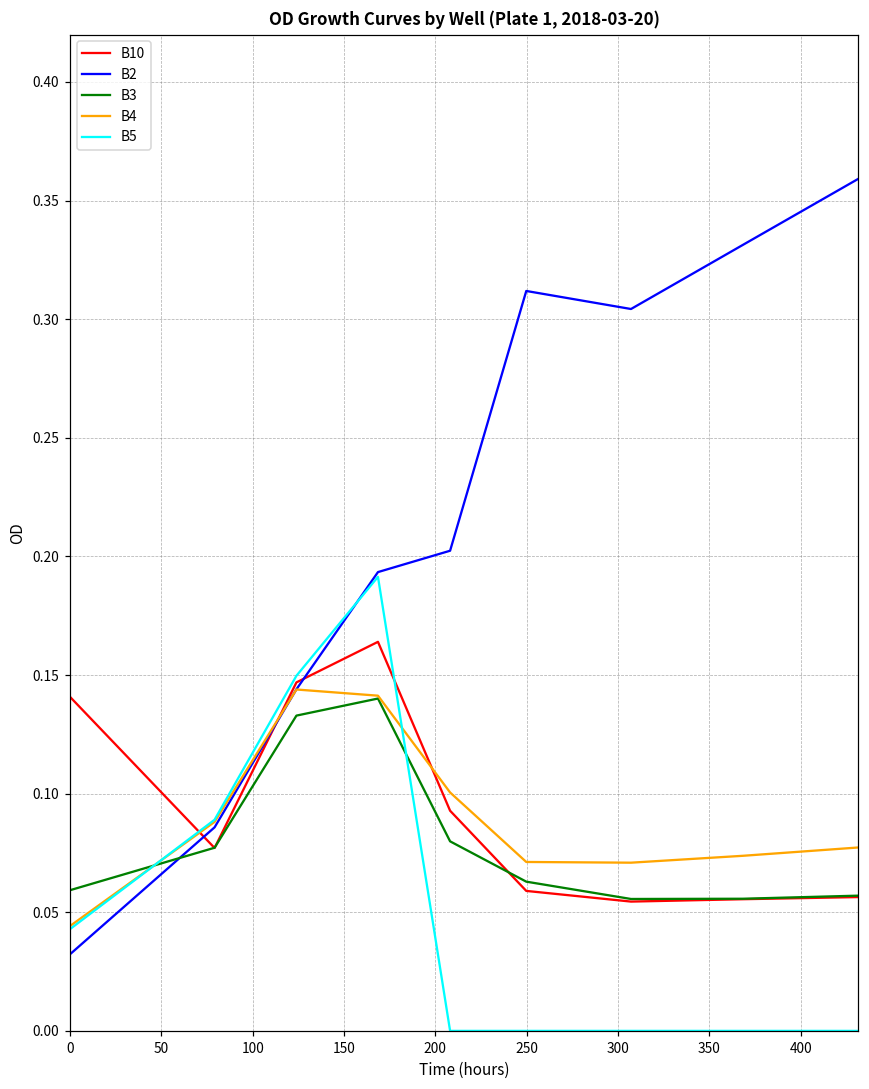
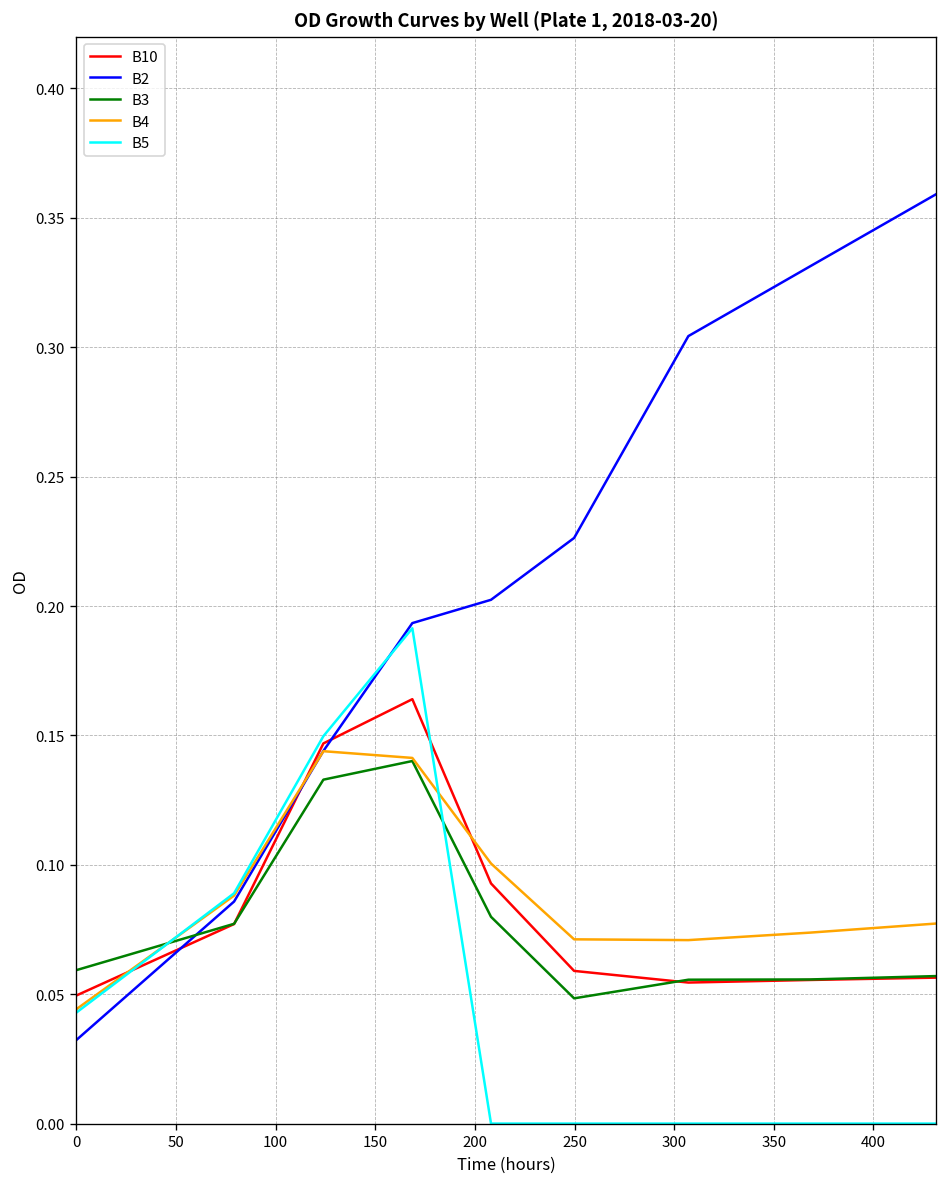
B10, 0: 0.141 -> 0.050
B2, 250: 0.312 -> 0.226
B3, 250: 0.063 -> 0.048
